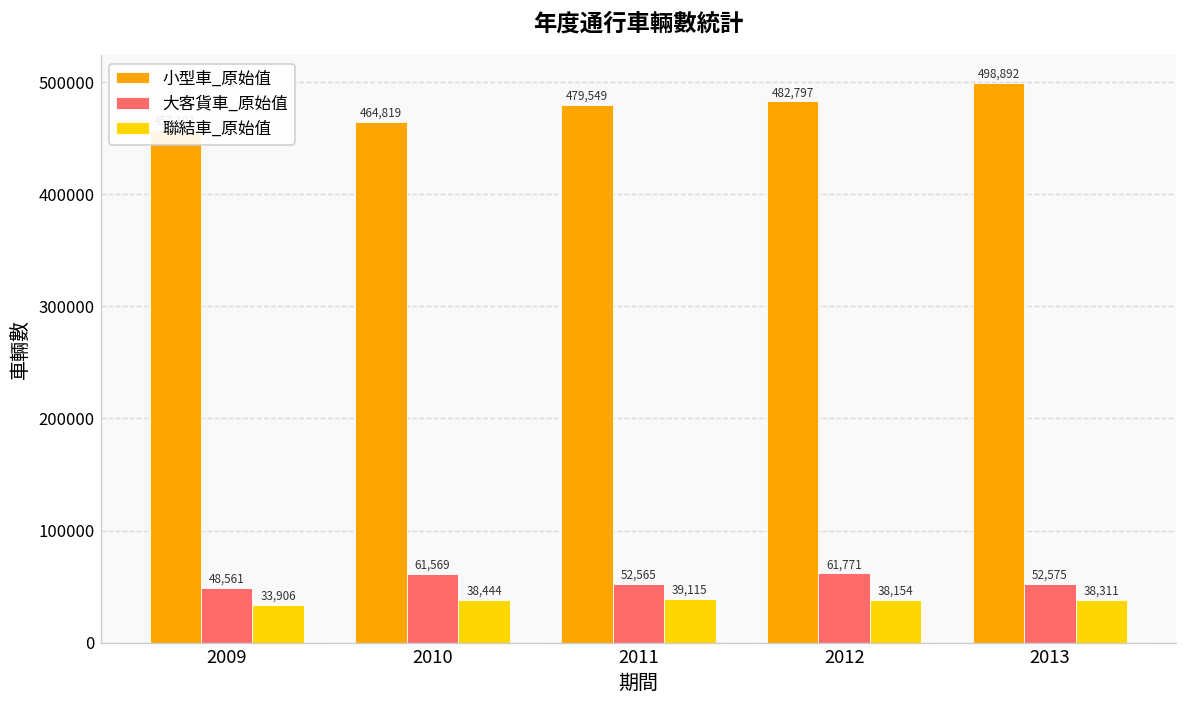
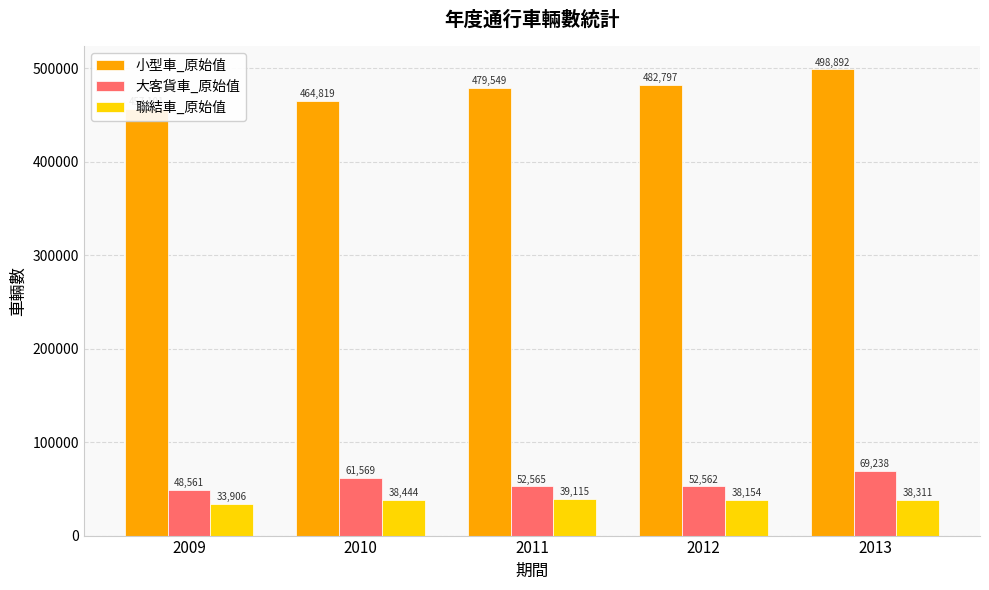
大客貨車_原始值, 2012: 61,771 -> 52,562
大客貨車_原始值, 2013: 52,575 -> 69,238
